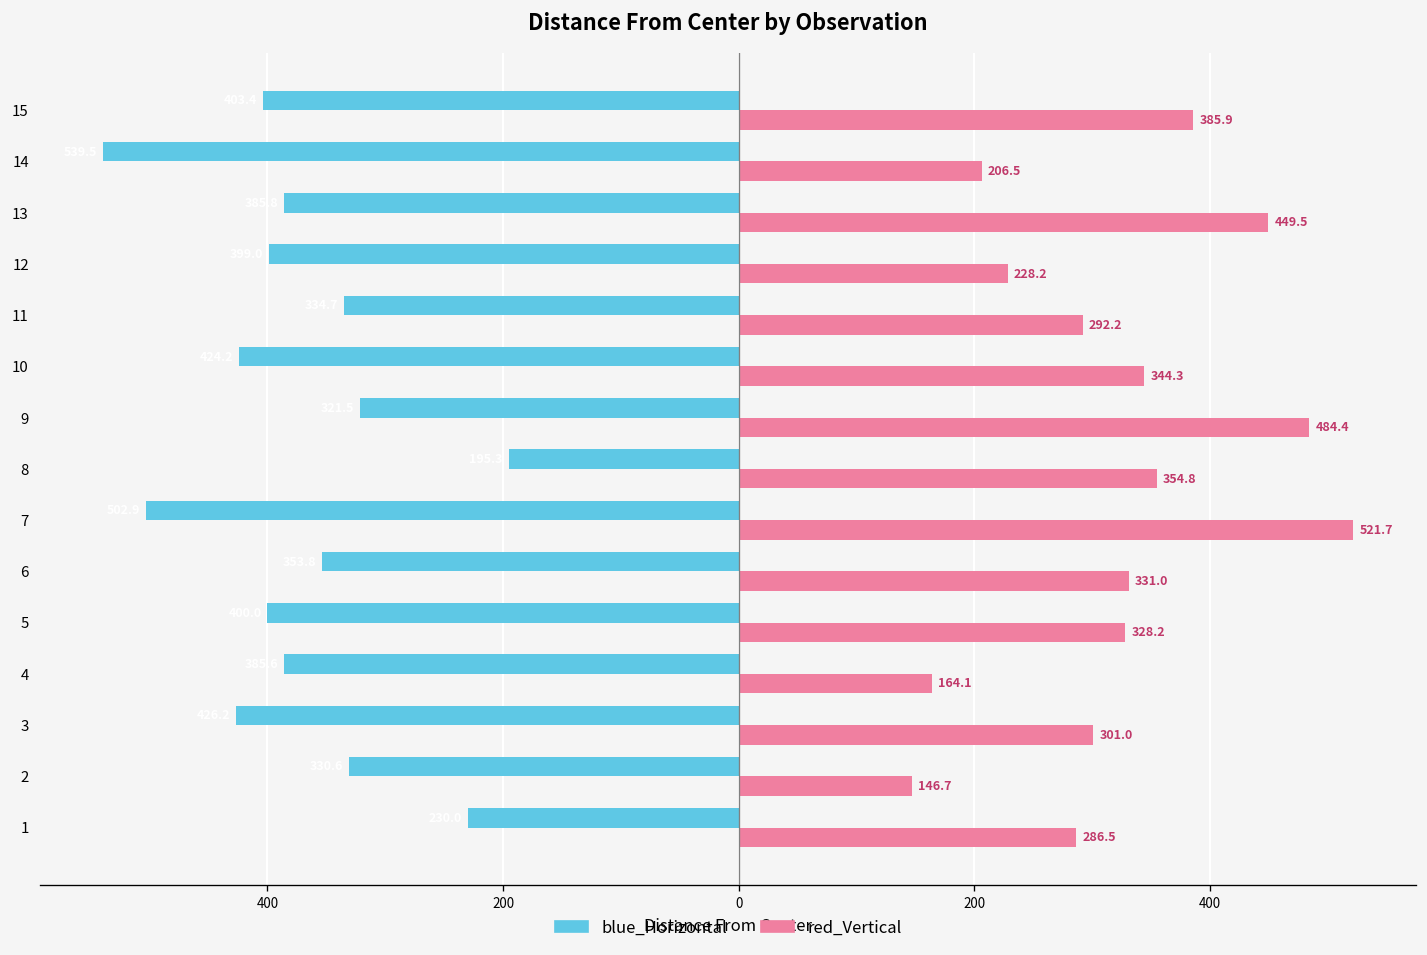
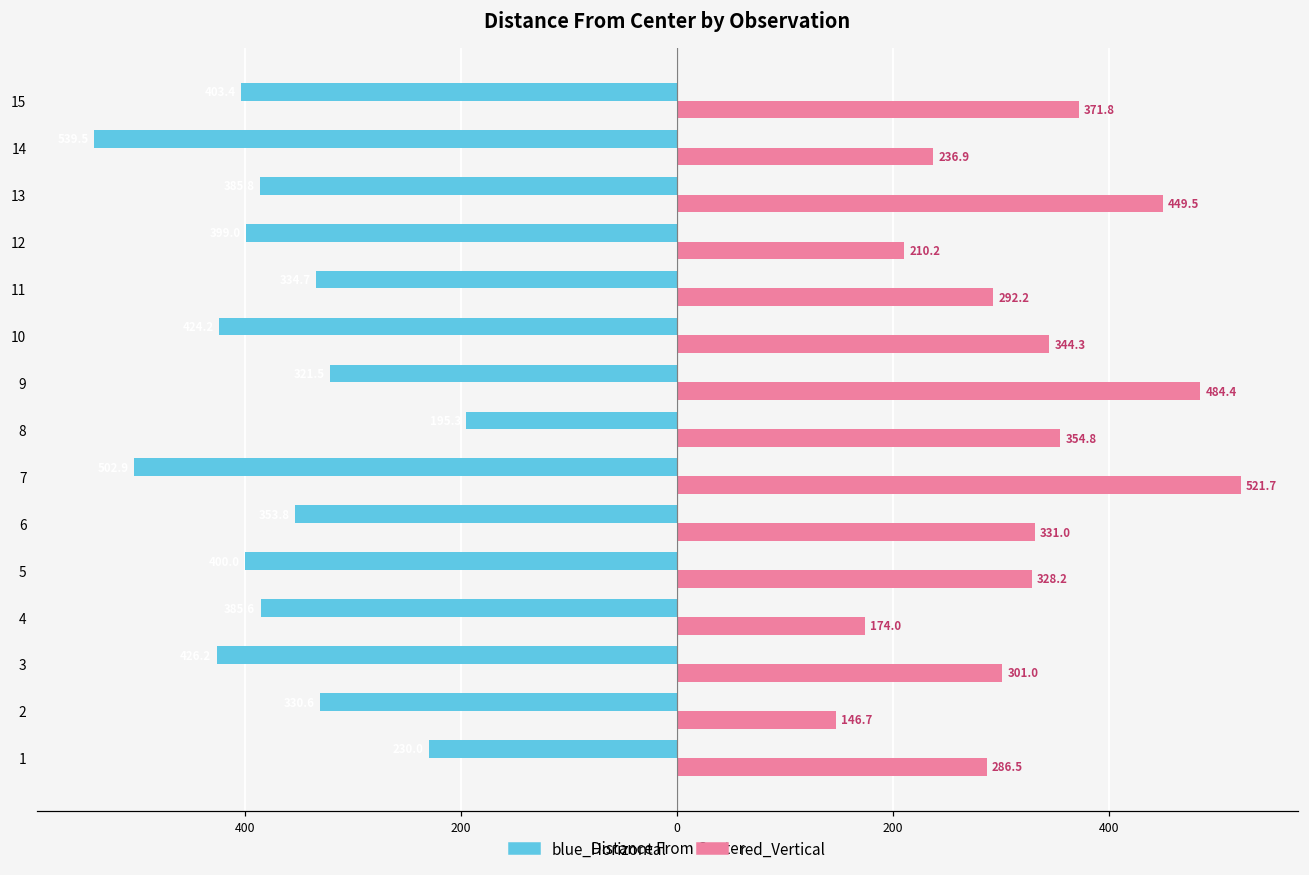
red_Vertical, 15: 385.9 -> 371.8
red_Vertical, 14: 206.5 -> 236.9
red_Vertical, 12: 228.2 -> 210.2
red_Vertical, 4: 164.1 -> 174.0
